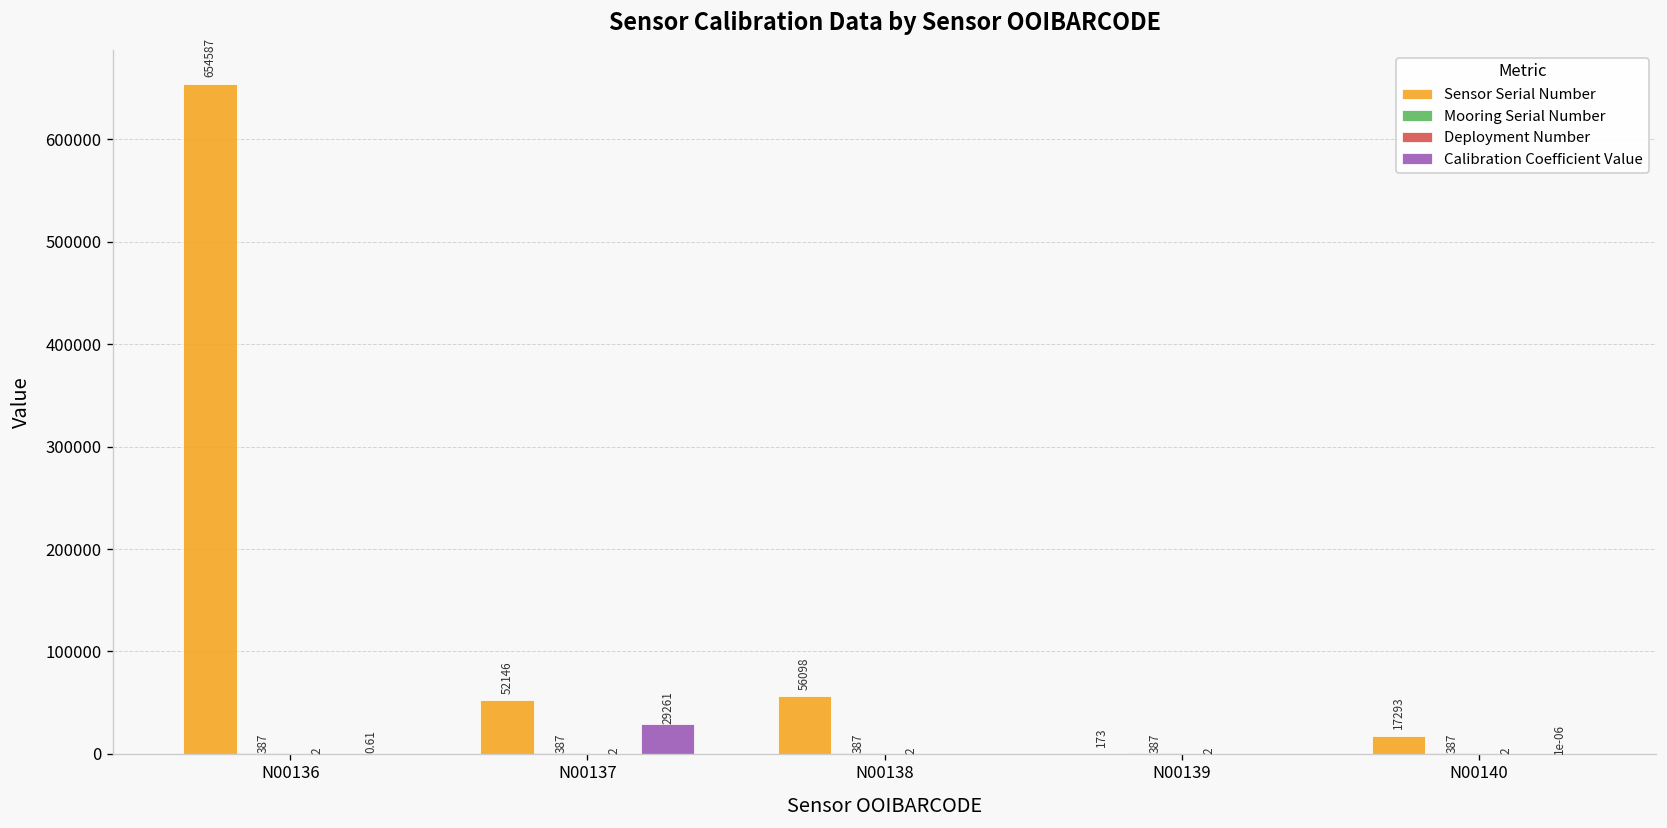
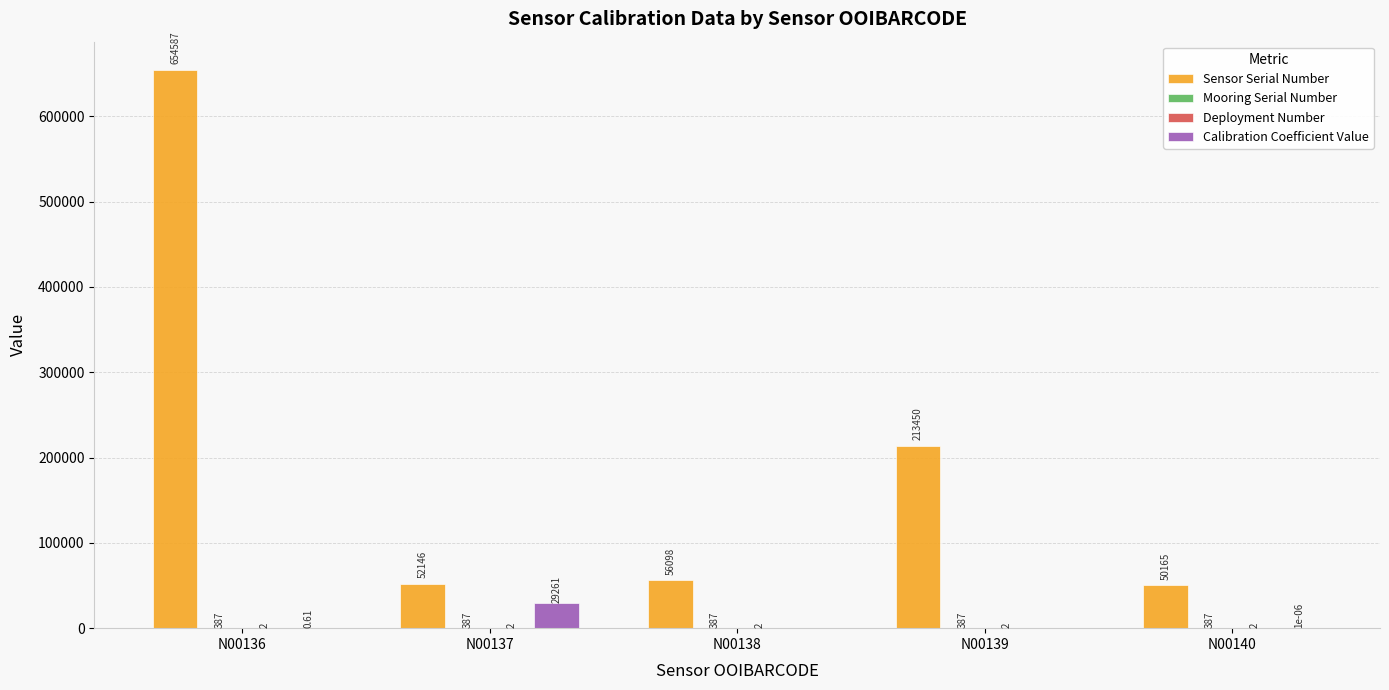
Sensor Serial Number, N00139: 173 -> 213450
Sensor Serial Number, N00140: 17293 -> 50165
